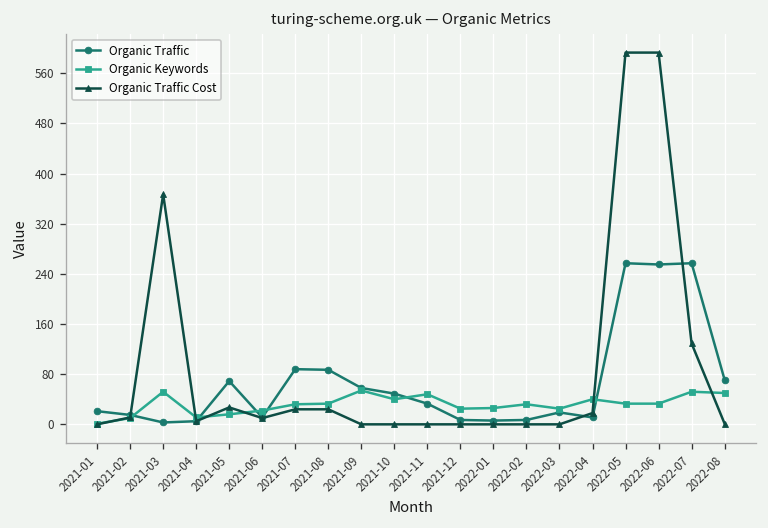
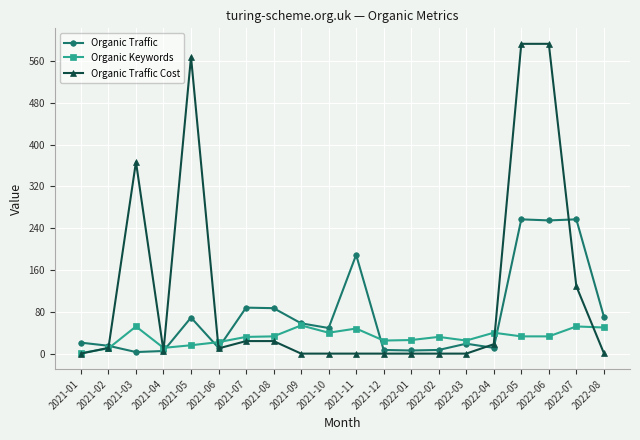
Organic Traffic Cost, 2021-05: 30 -> 570
Organic Traffic, 2021-11: 30 -> 190
